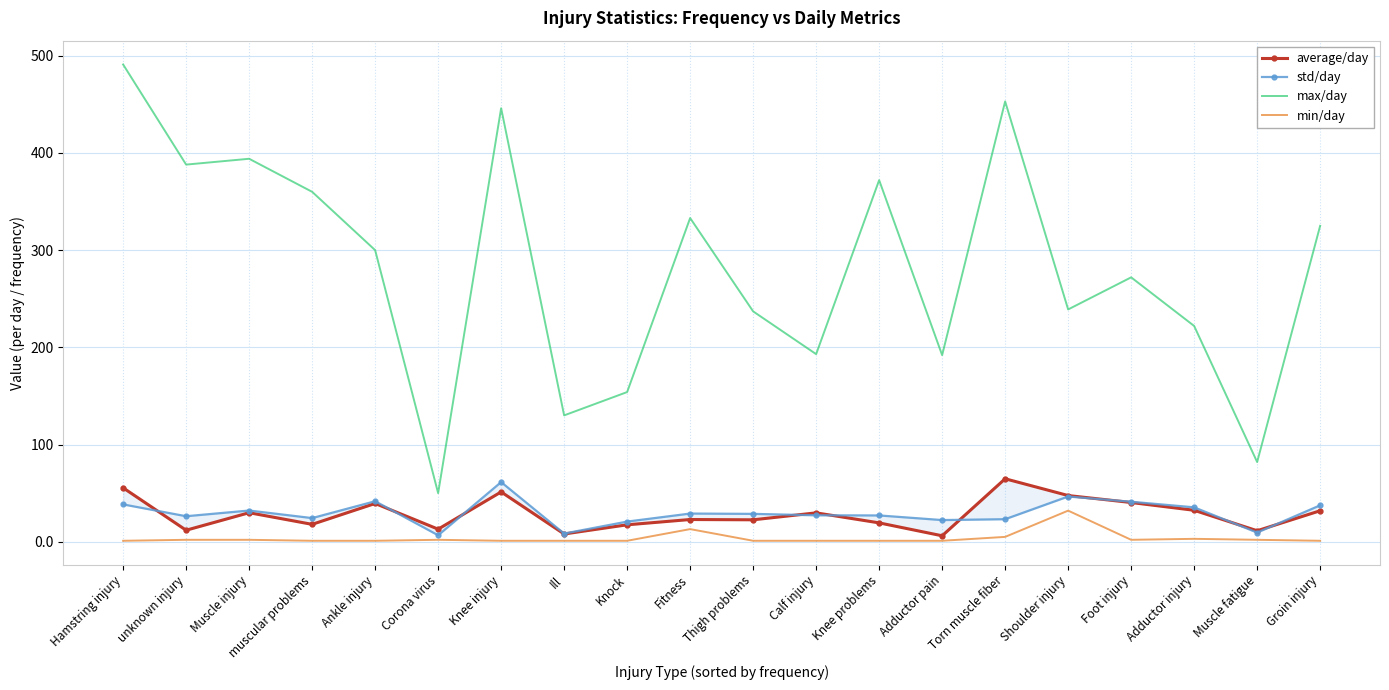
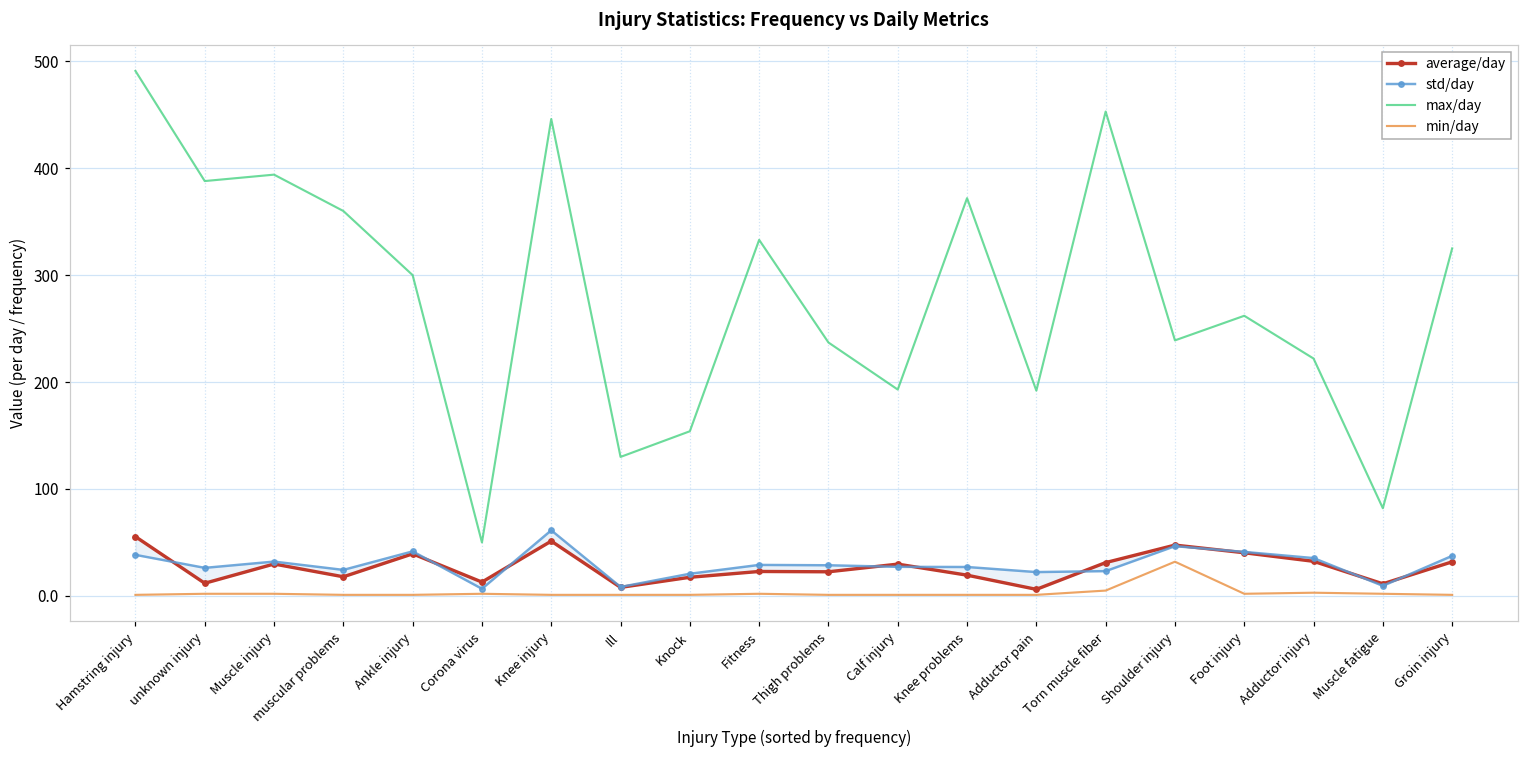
min/day, Fitness: 10 -> 0
average/day, Torn muscle fiber: 60 -> 30
max/day, Foot injury: 270 -> 260
